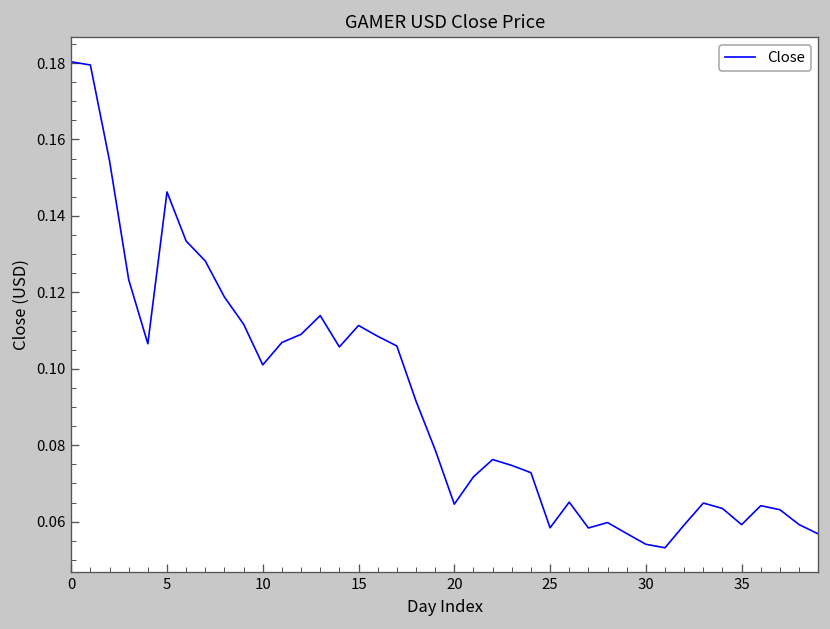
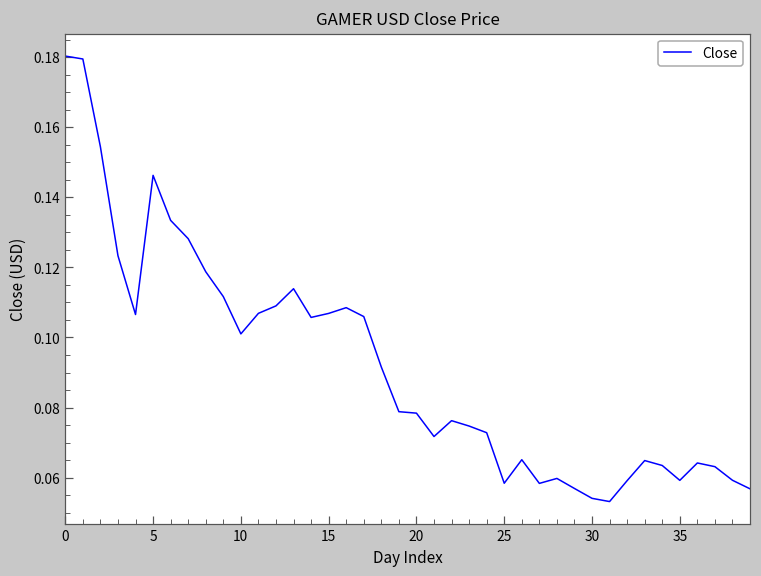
15: 0.111 -> 0.107
20: 0.065 -> 0.078
